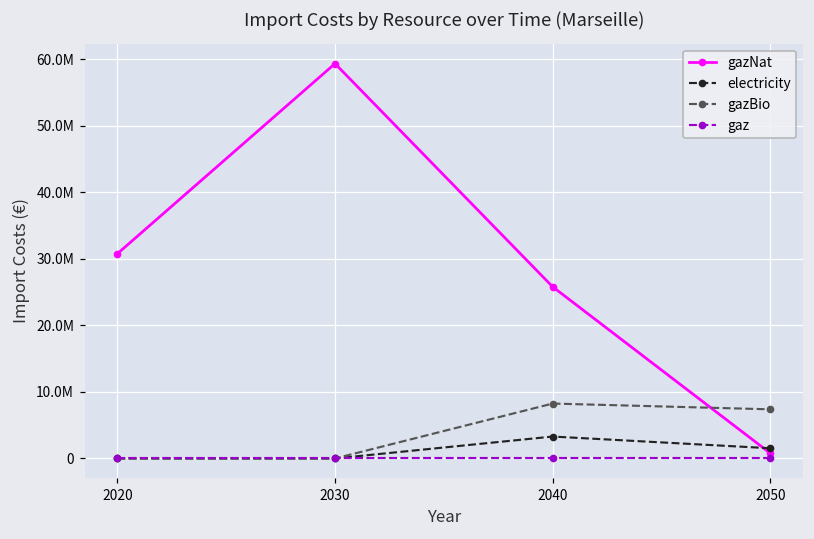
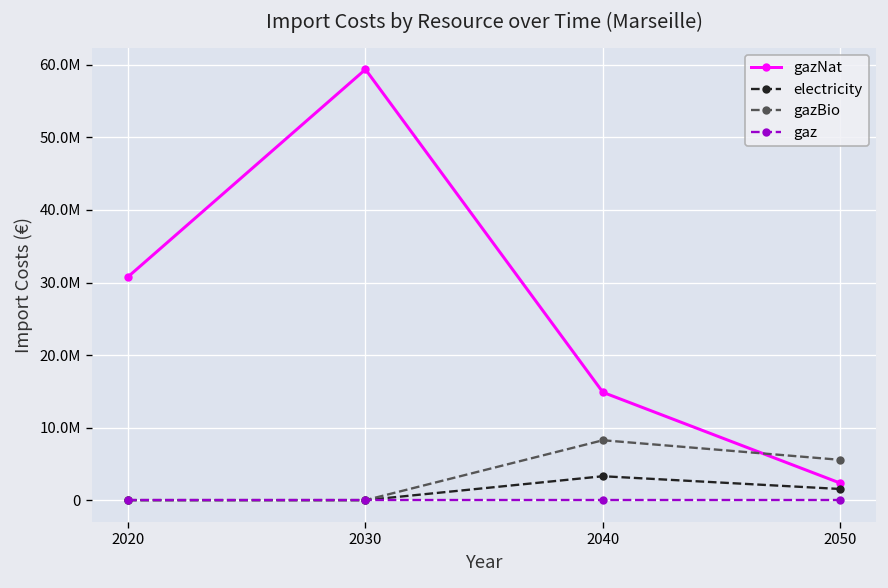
gazNat, 2040: 26000000 -> 15000000
gazNat, 2050: 1000000 -> 2000000
gazBio, 2050: 7000000 -> 6000000
